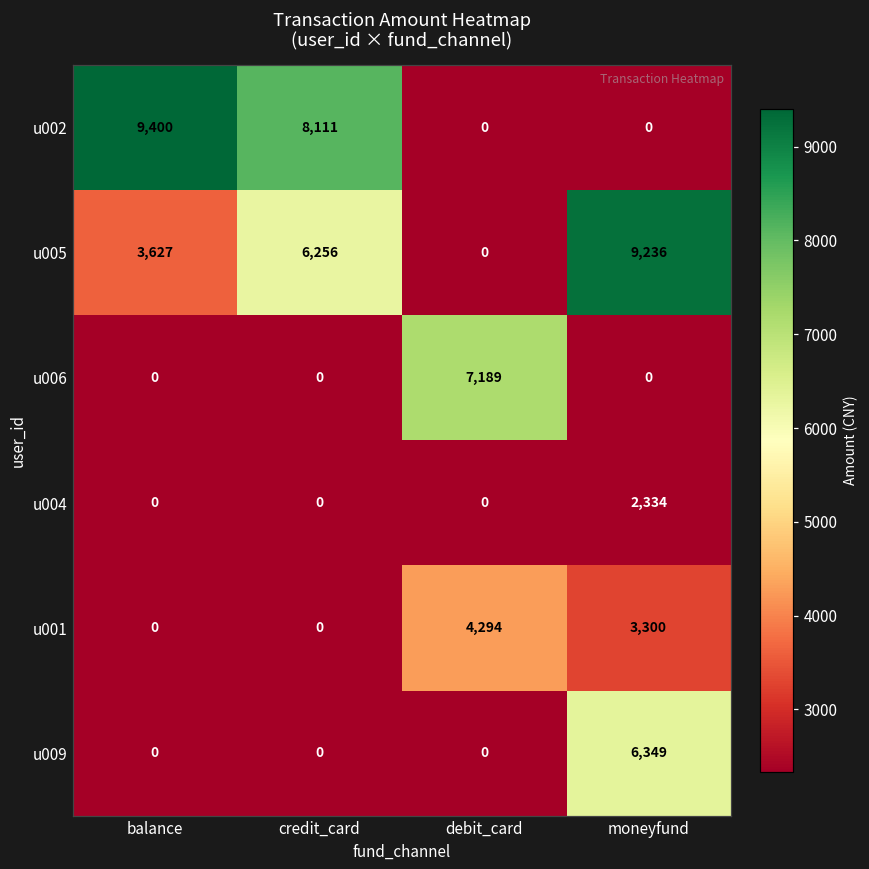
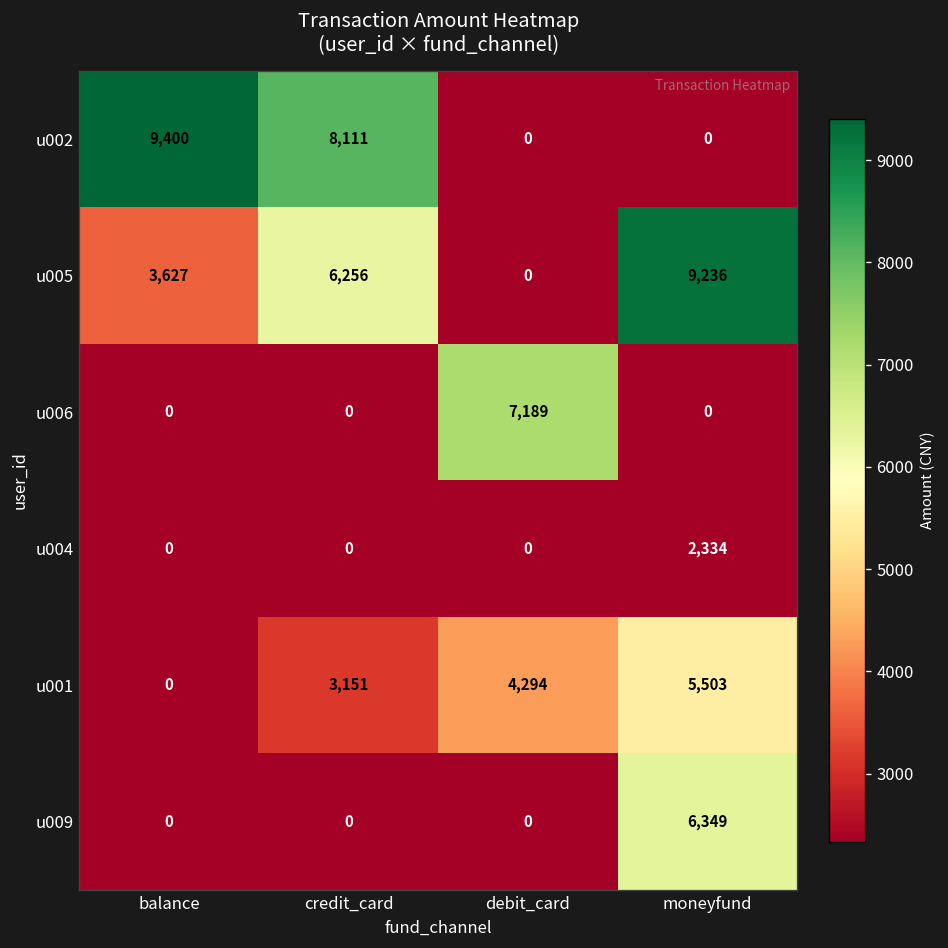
u001, credit_card: 0 -> 3,151
u001, moneyfund: 3,300 -> 5,503
